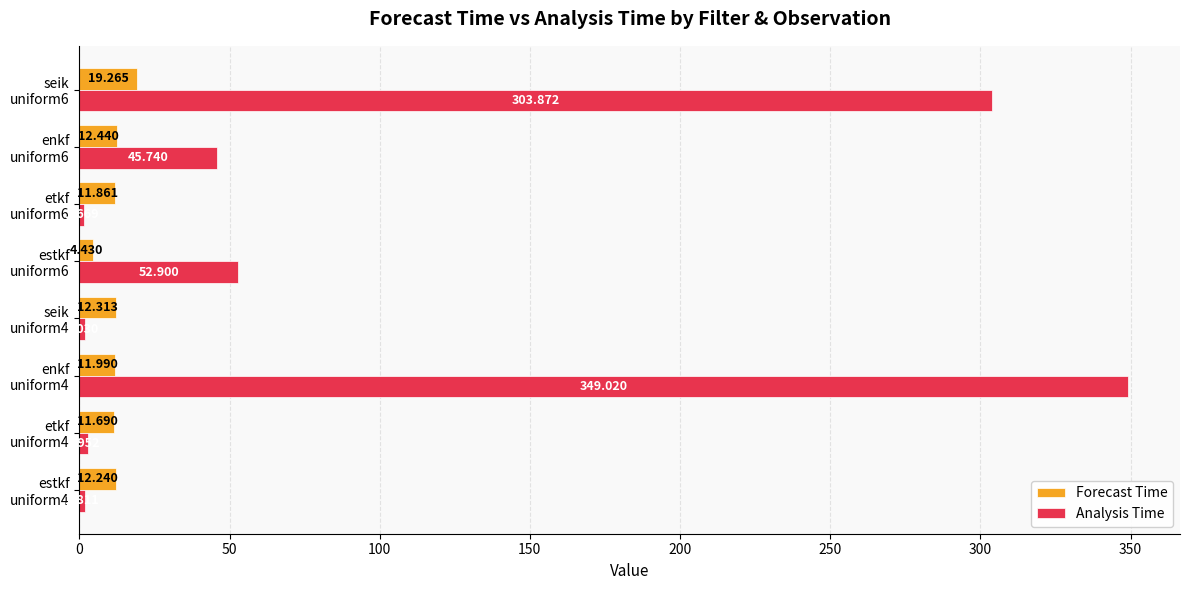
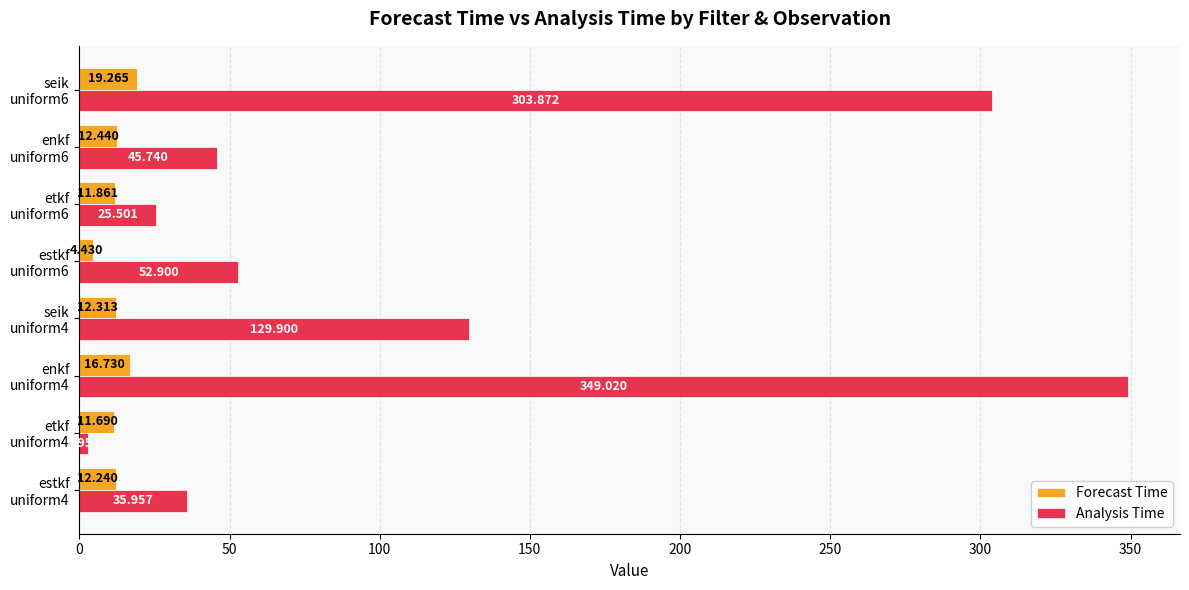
Analysis Time, etkf uniform6: 2 -> 26
Analysis Time, seik uniform4: 2 -> 130
Forecast Time, enkf uniform4: 11.990 -> 16.730
Analysis Time, estkf uniform4: 2 -> 36
